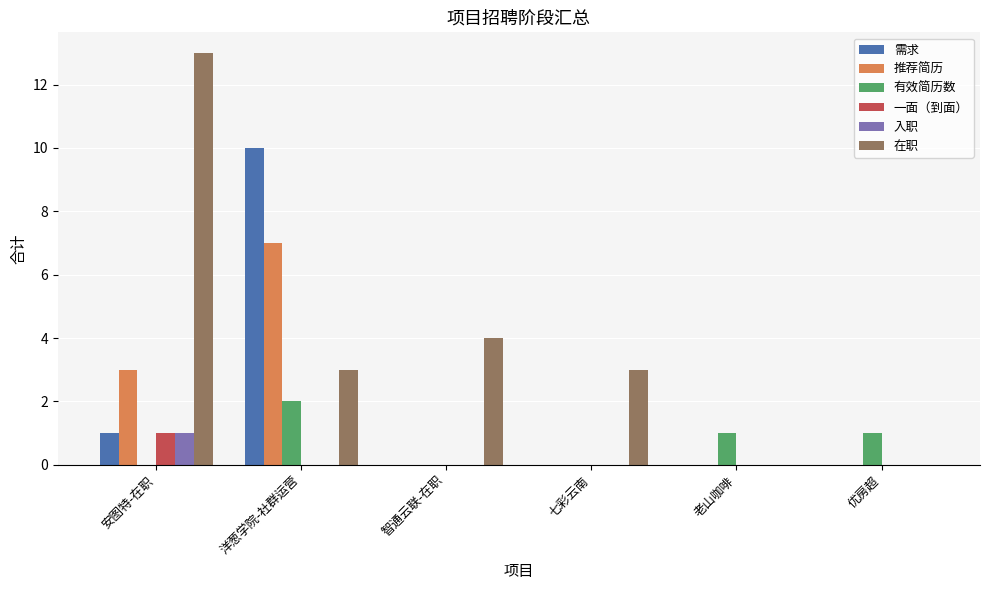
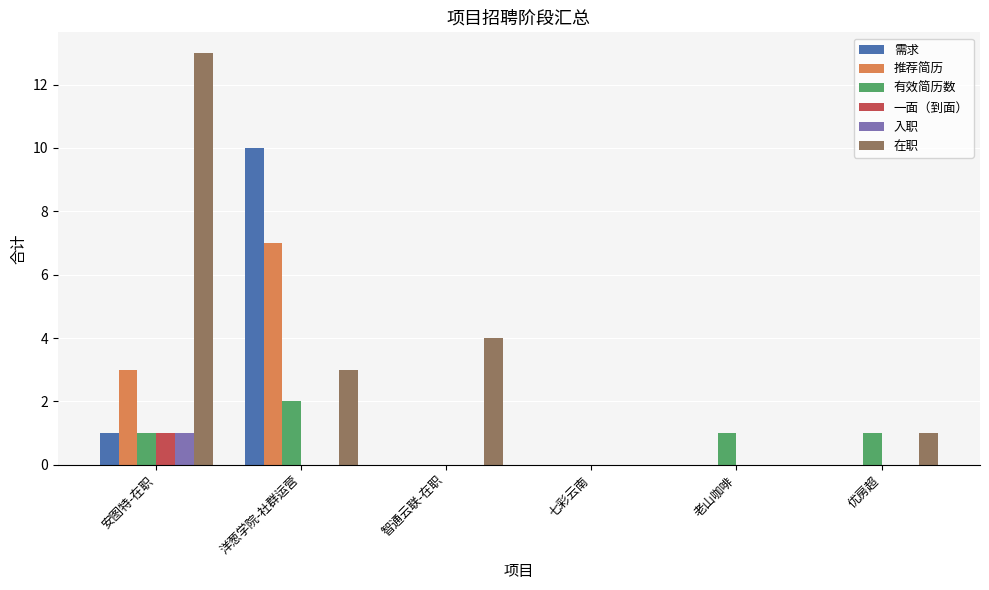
有效简历数, 安图特-在职: 0 -> 1
在职, 七彩云南: 3 -> 0
在职, 优房超: 0 -> 1
